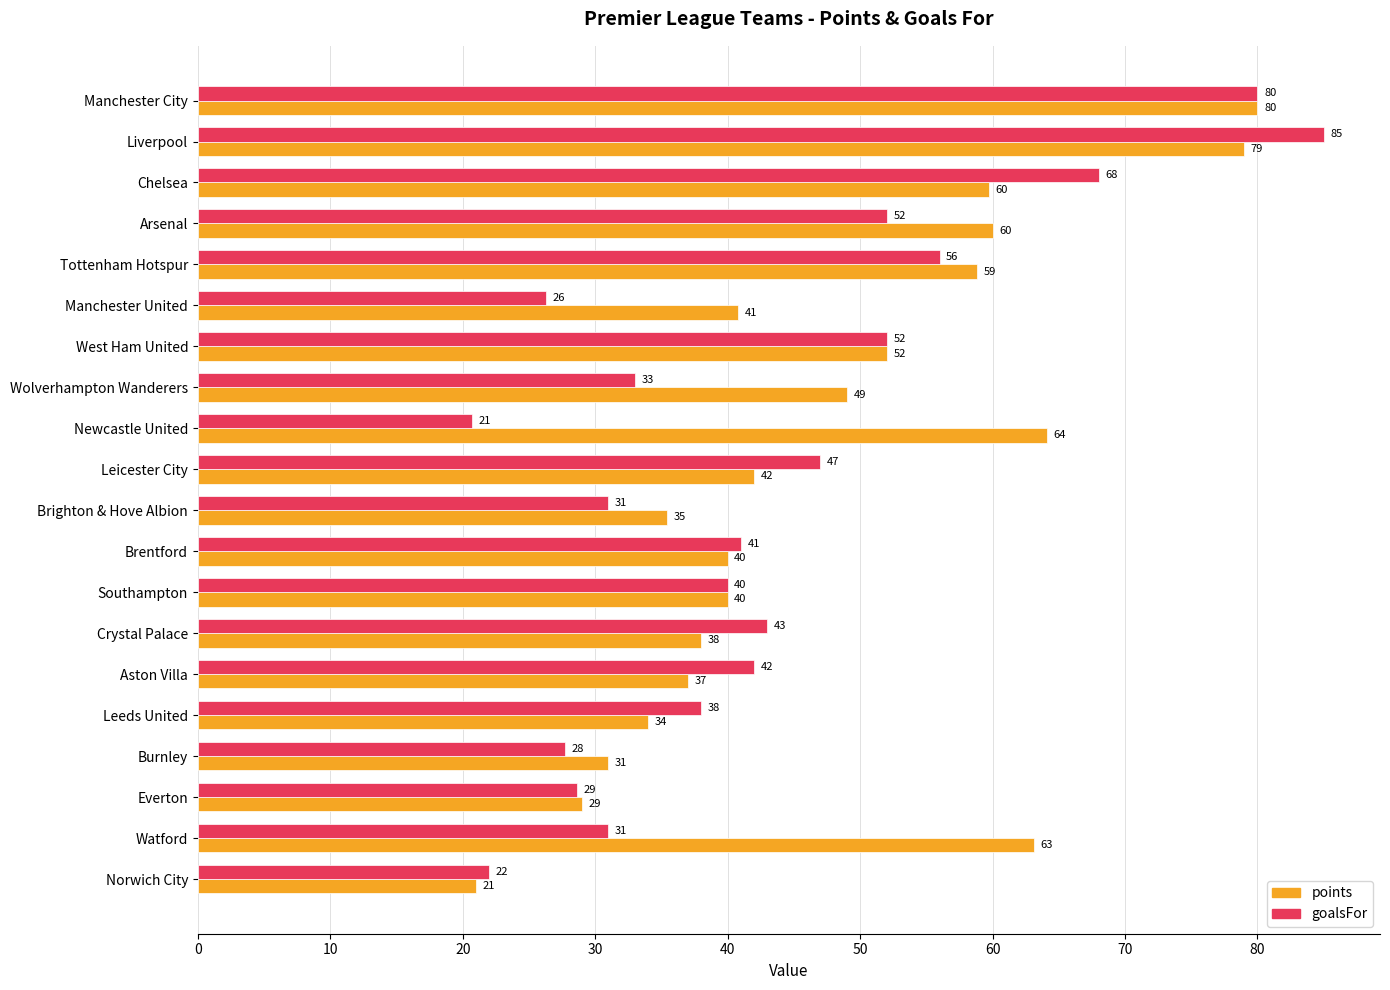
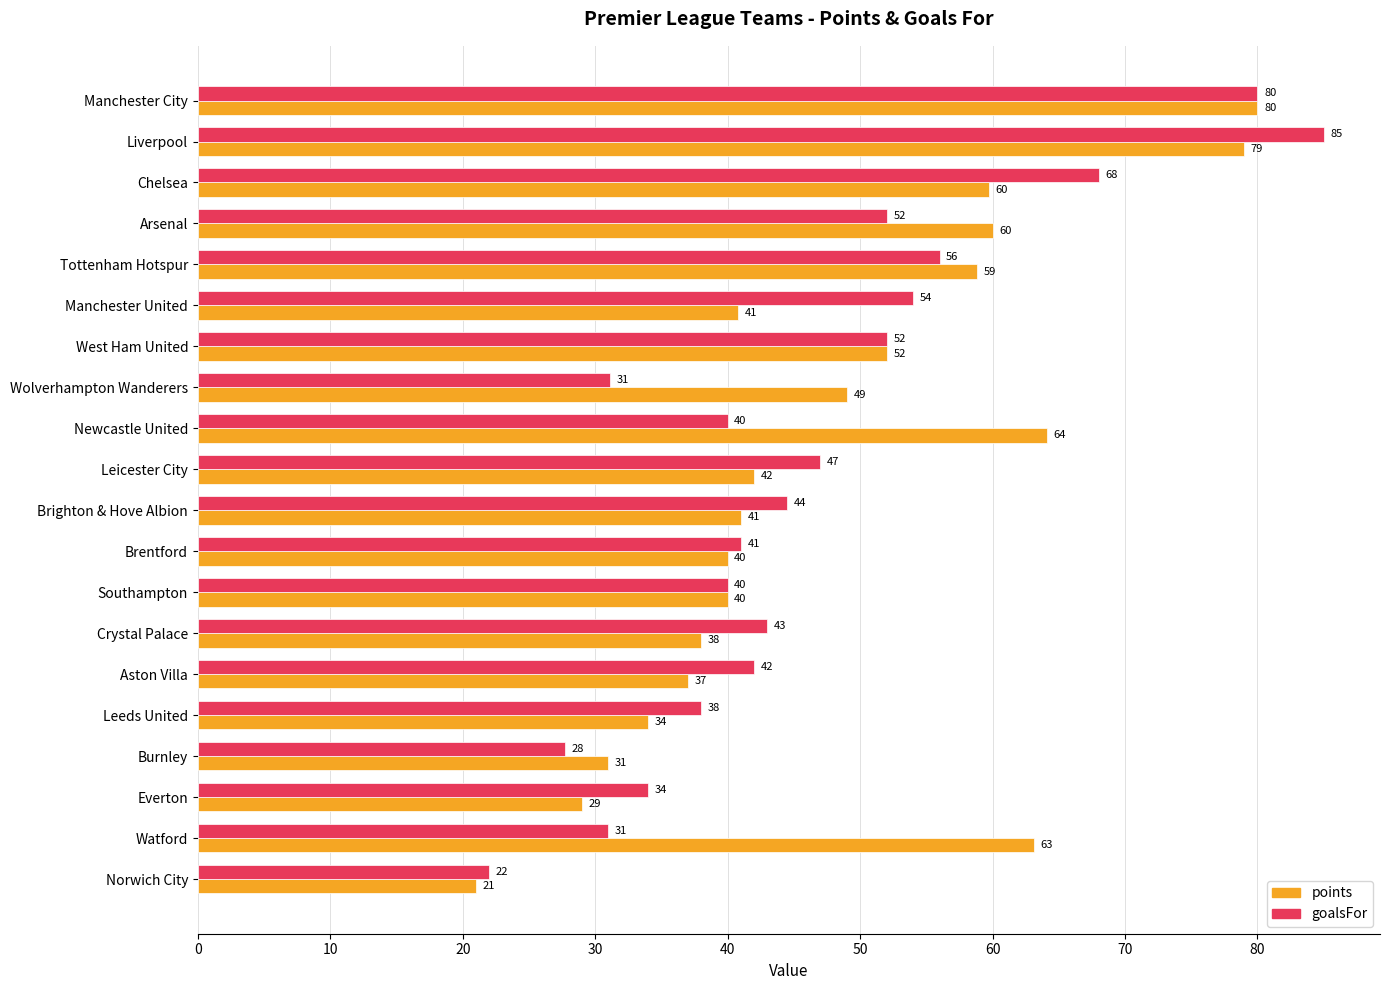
goalsFor, Manchester United: 26 -> 54
goalsFor, Wolverhampton Wanderers: 33 -> 31
goalsFor, Newcastle United: 21 -> 40
goalsFor, Brighton & Hove Albion: 31 -> 44
points, Brighton & Hove Albion: 35 -> 41
goalsFor, Everton: 29 -> 34
